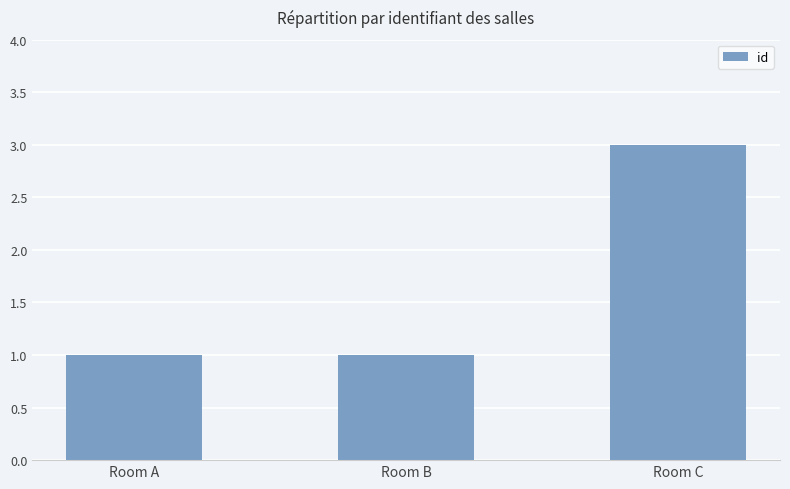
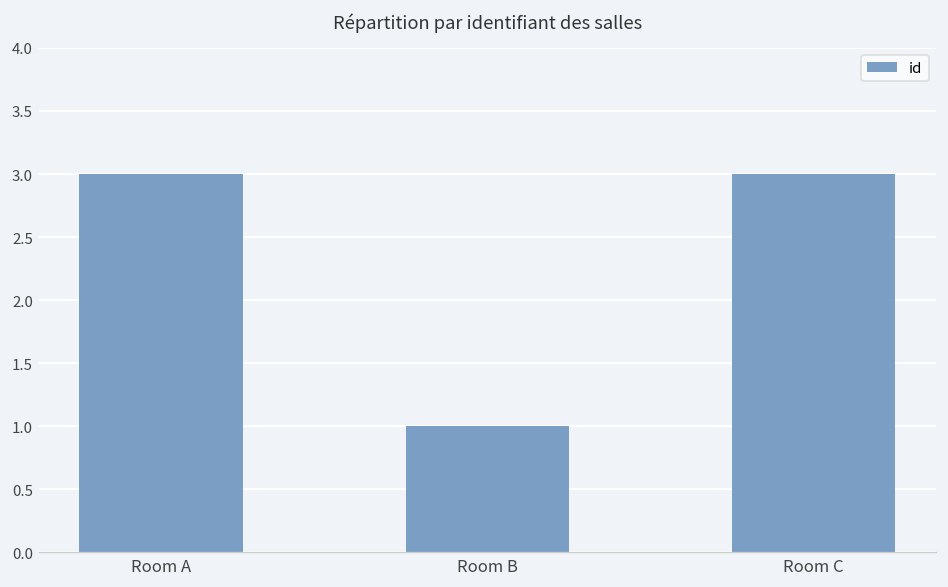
Room A: 1 -> 3
